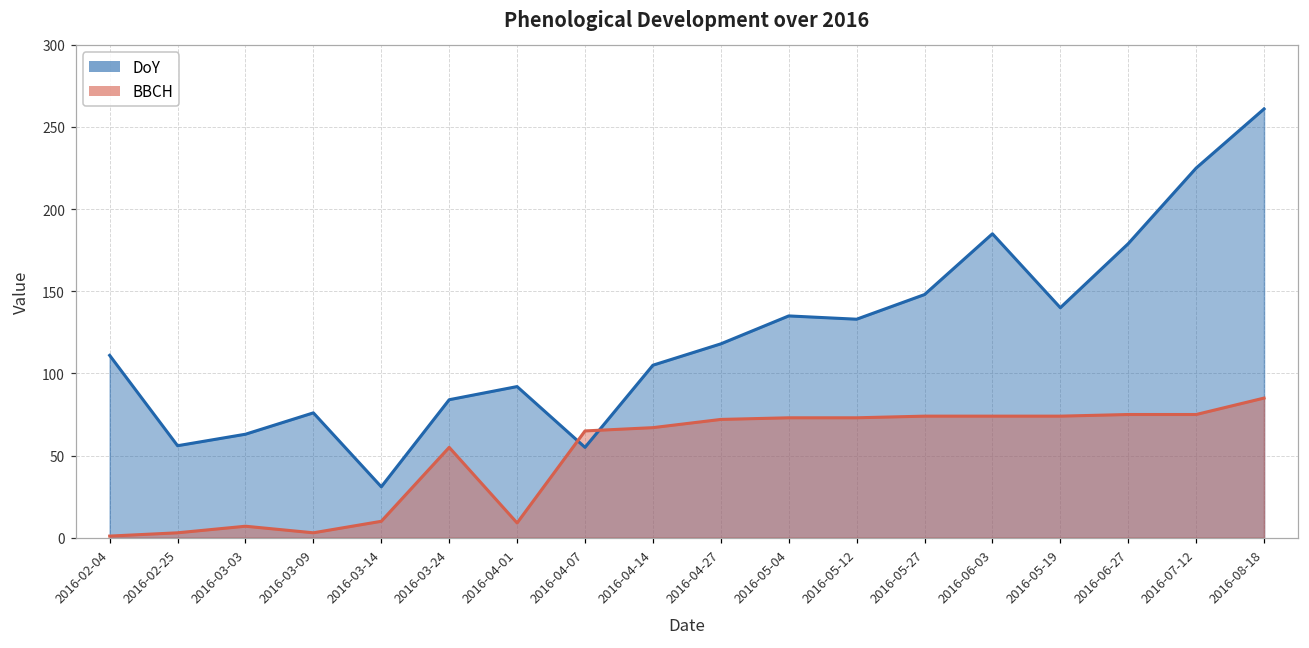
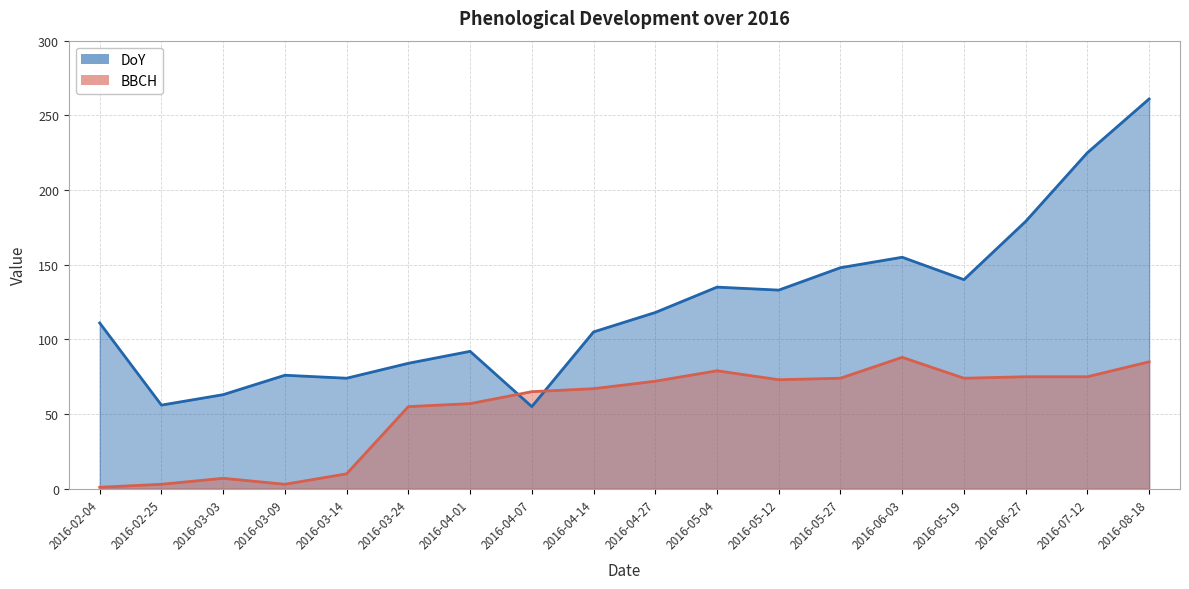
DoY, 2016-03-14: 31 -> 74
BBCH, 2016-04-01: 9 -> 57
BBCH, 2016-05-04: 73 -> 79
DoY, 2016-06-03: 185 -> 155
BBCH, 2016-06-03: 74 -> 88
